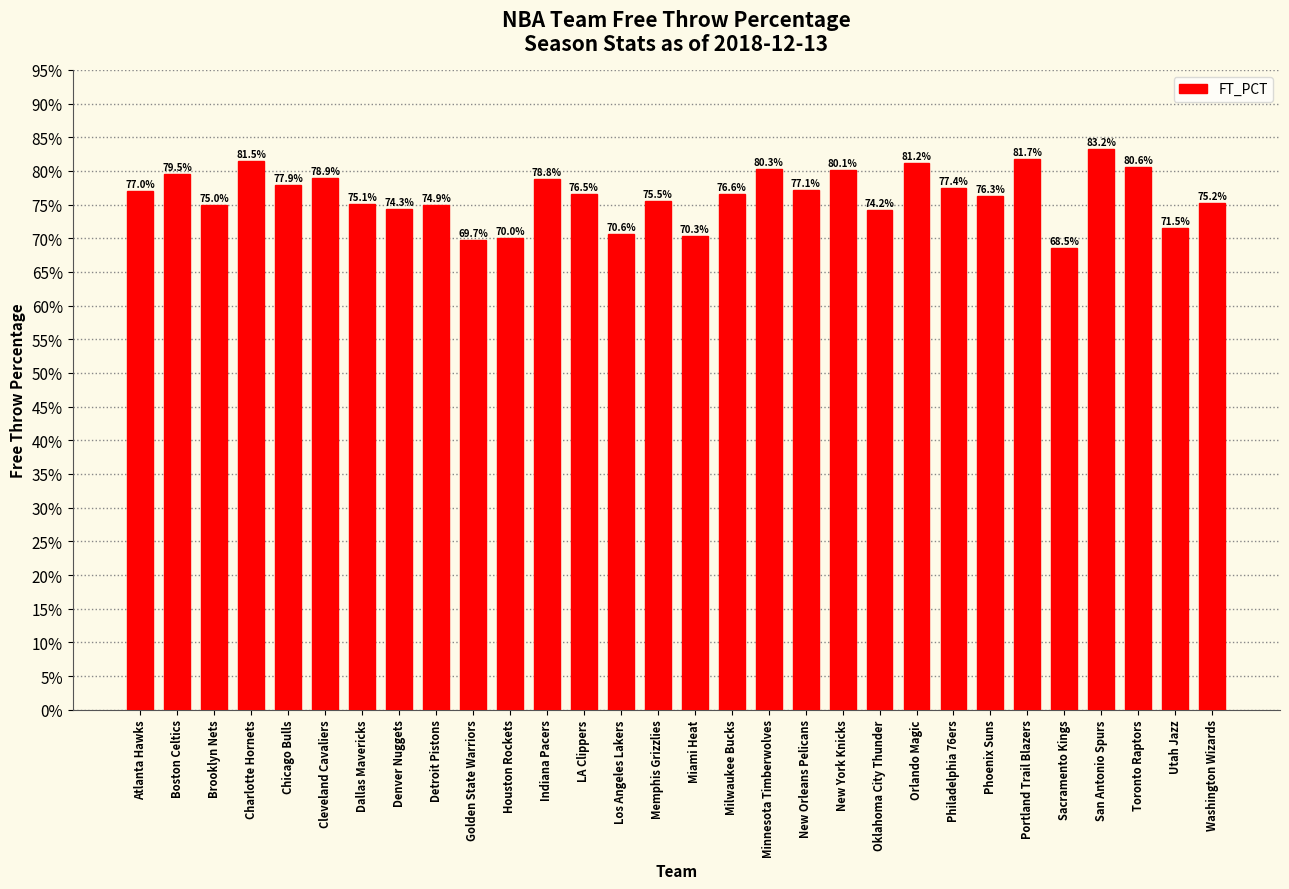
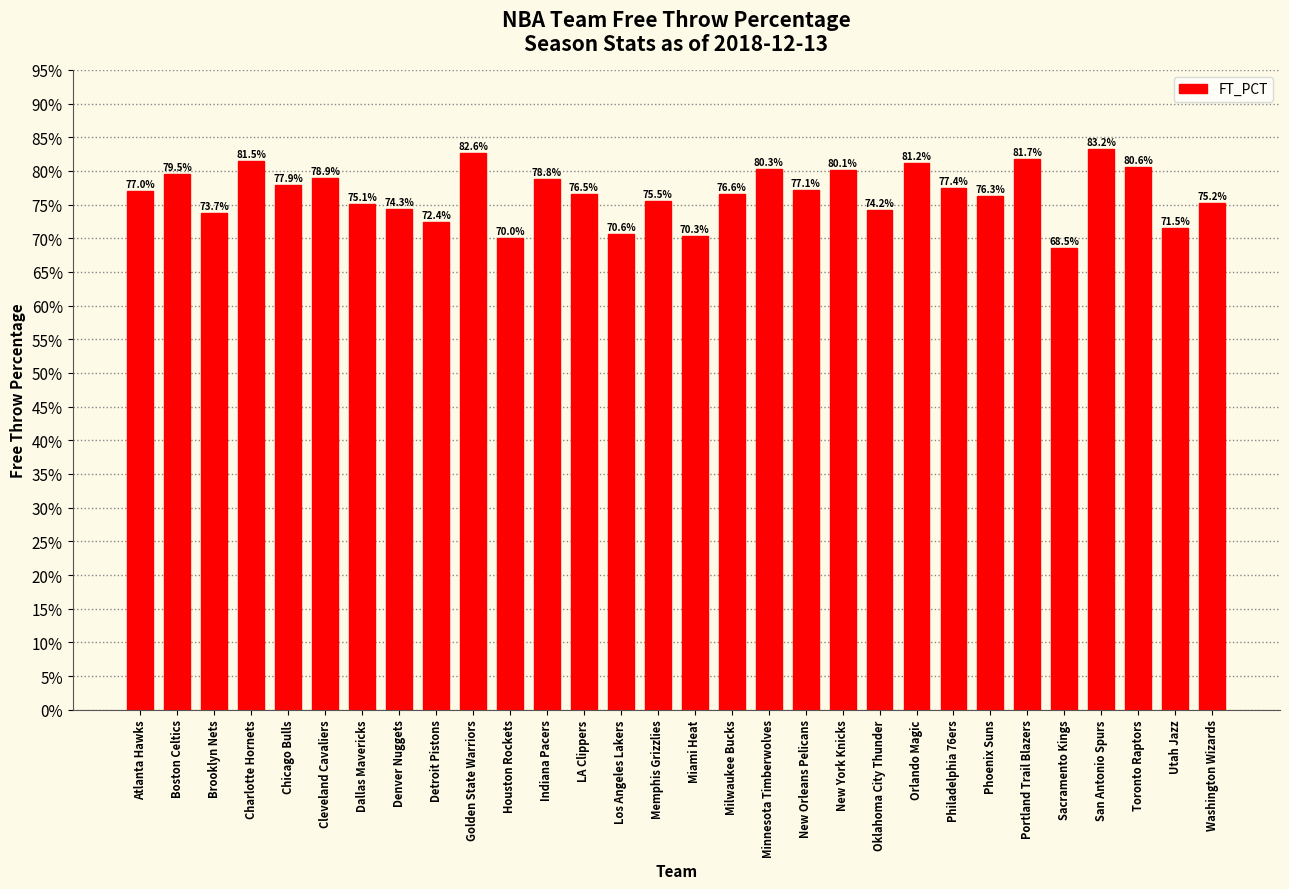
Brooklyn Nets: 75.0% -> 73.7%
Detroit Pistons: 74.9% -> 72.4%
Golden State Warriors: 69.7% -> 82.6%
